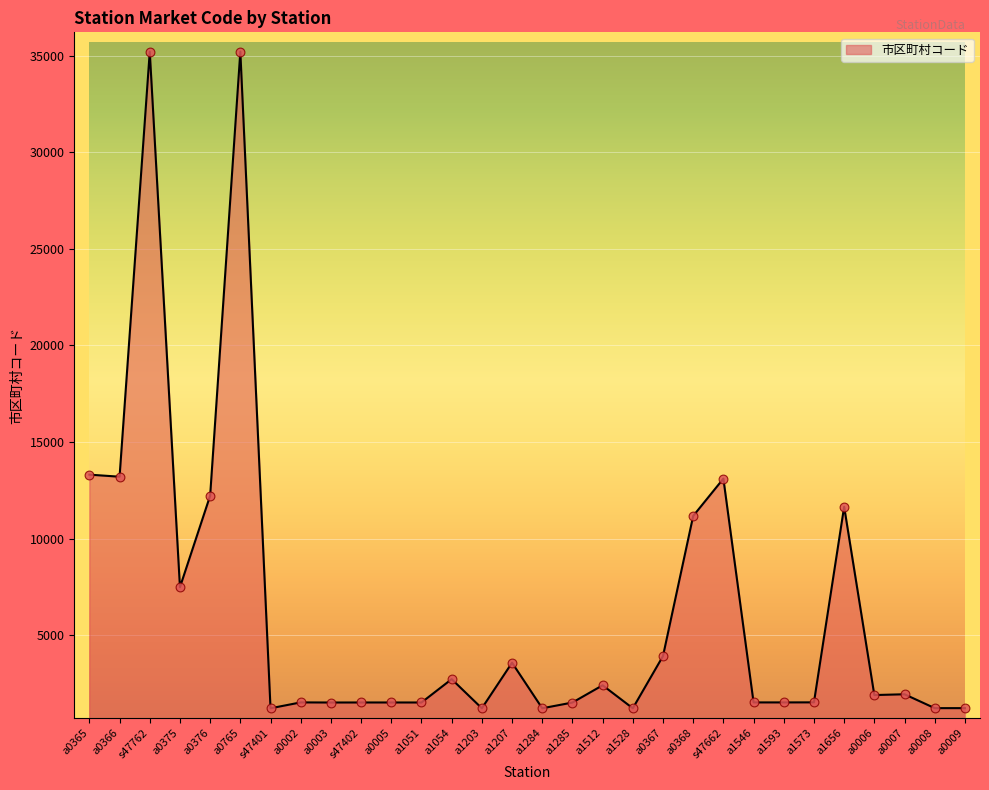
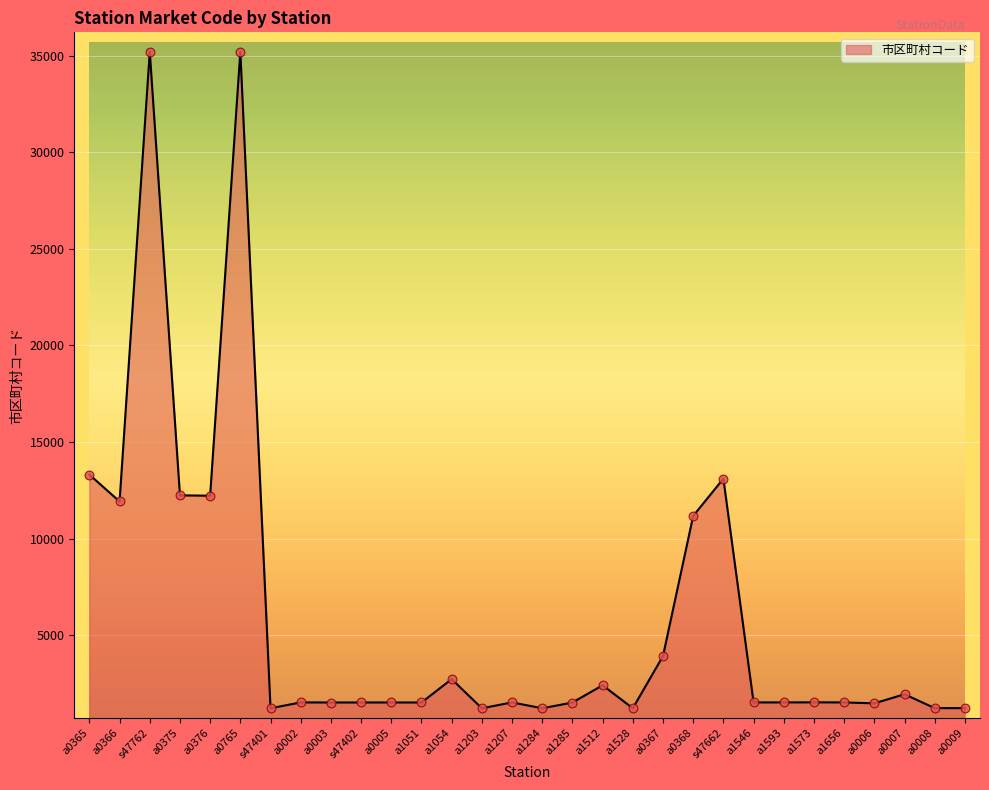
a0366: 13200 -> 11900
a0375: 7500 -> 12200
a1207: 3600 -> 1500
a1656: 11600 -> 1500
a0006: 1900 -> 1500
